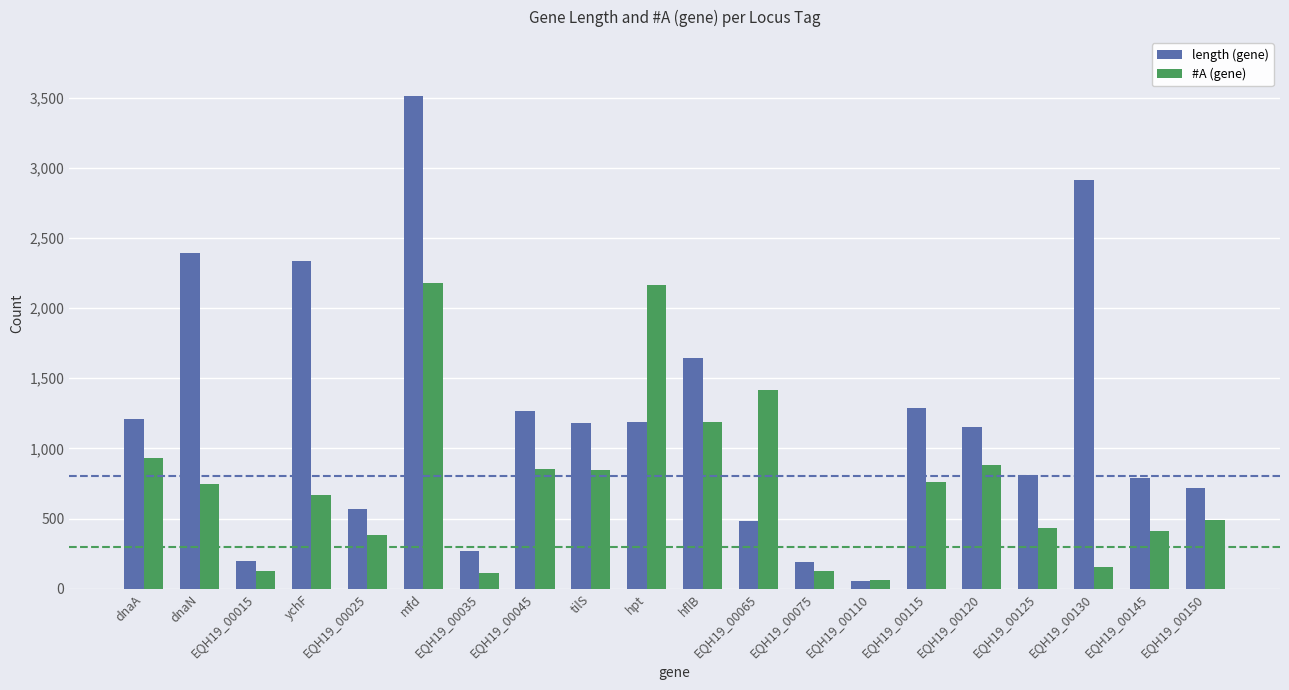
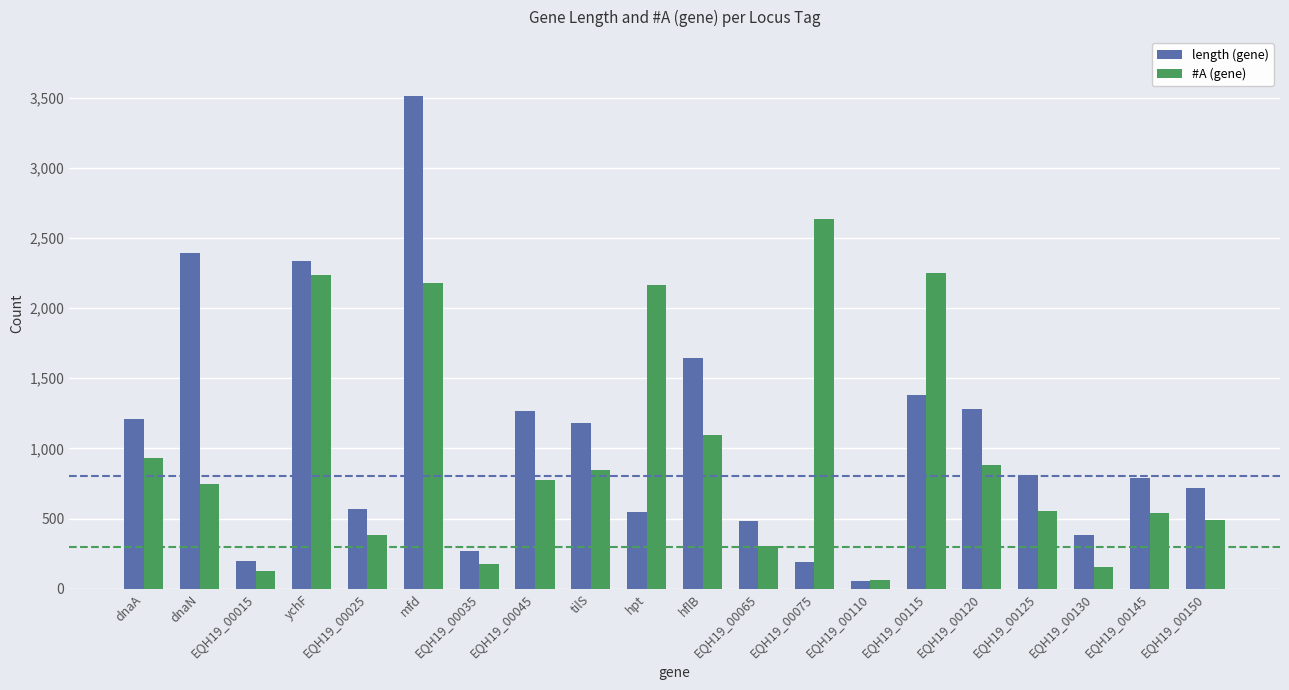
#A (gene), ychF: 670 -> 2,240
#A (gene), EQH19_00035: 110 -> 170
#A (gene), EQH19_00045: 850 -> 780
length (gene), hpt: 1,190 -> 540
#A (gene), hflB: 1,190 -> 1,090
#A (gene), EQH19_00065: 1,410 -> 300
#A (gene), EQH19_00075: 120 -> 2,640
length (gene), EQH19_00115: 1,290 -> 1,380
#A (gene), EQH19_00115: 760 -> 2,250
length (gene), EQH19_00120: 1,150 -> 1,280
#A (gene), EQH19_00125: 430 -> 560
length (gene), EQH19_00130: 2,910 -> 380
#A (gene), EQH19_00145: 410 -> 540
